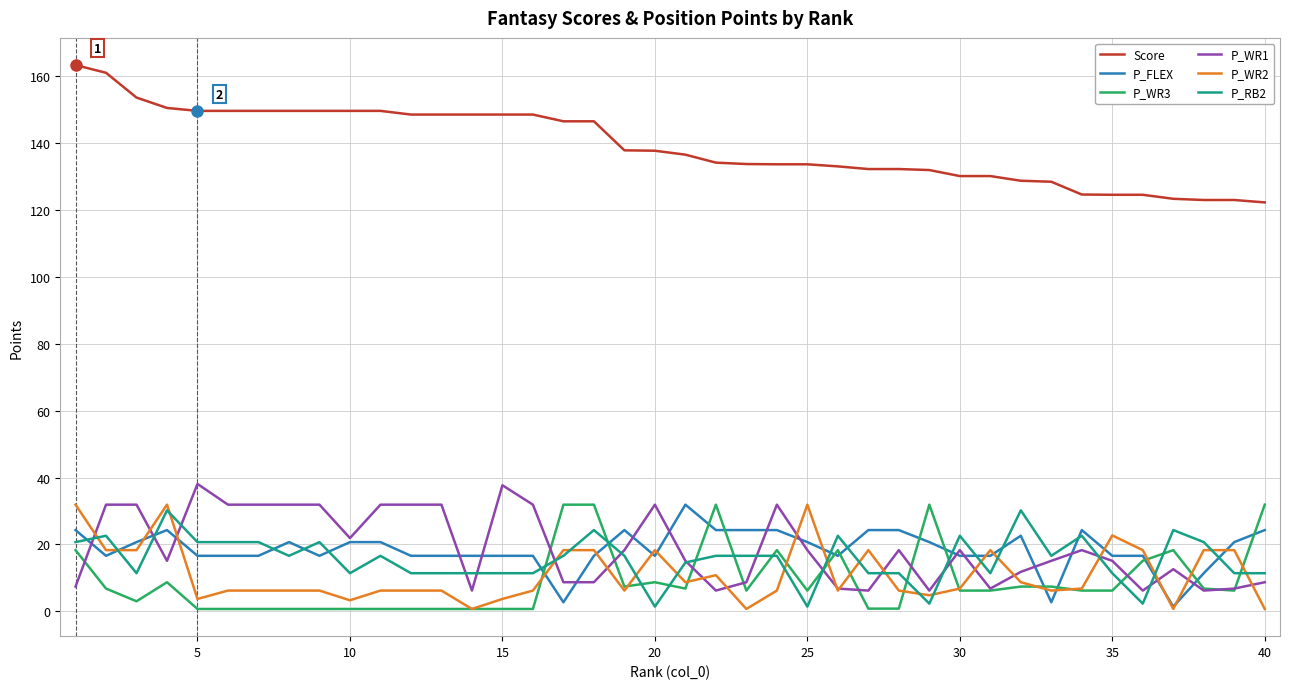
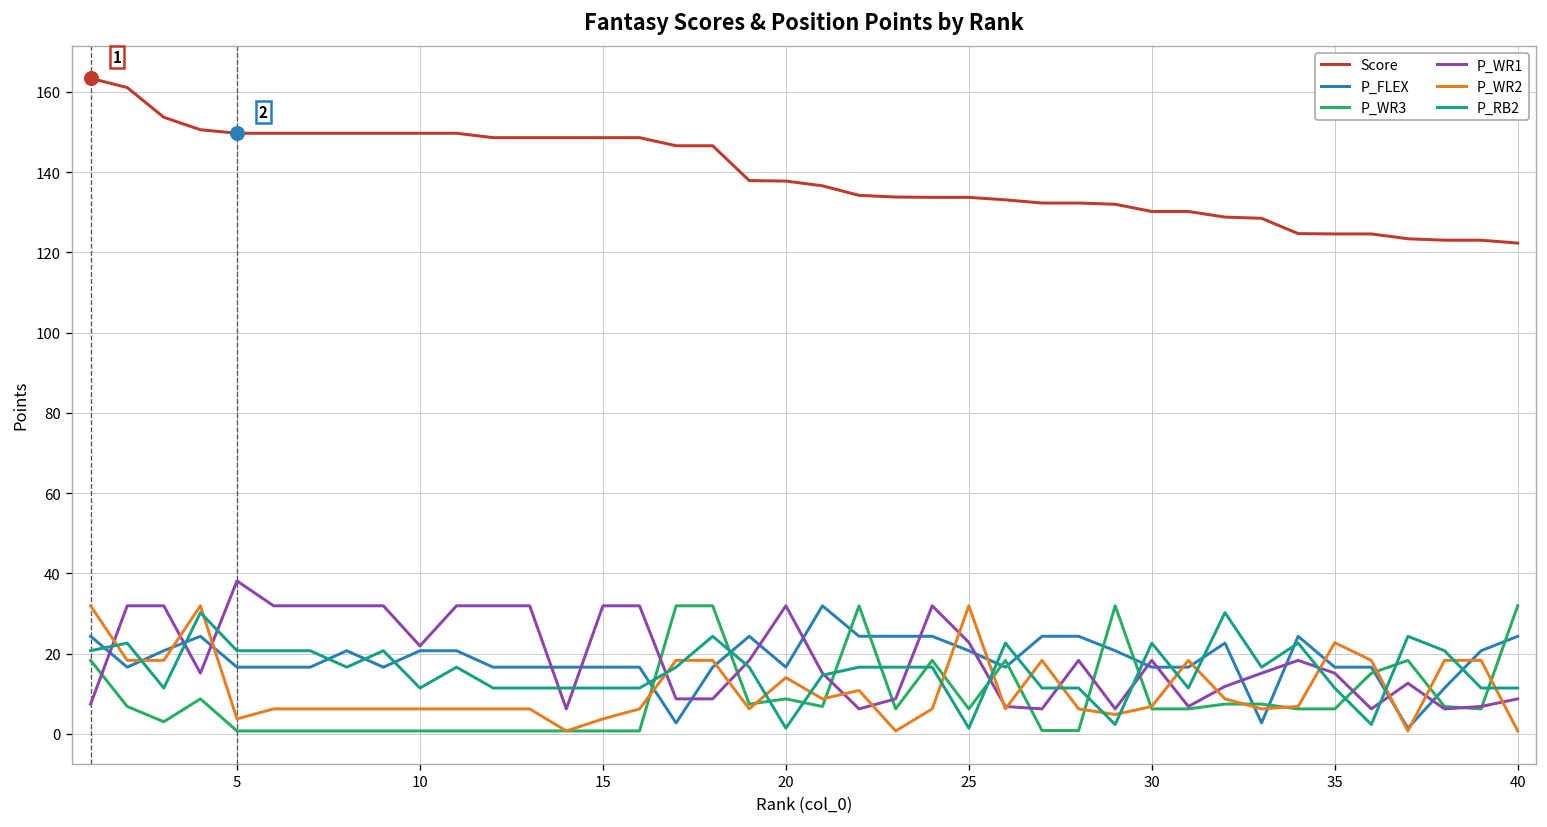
P_WR2, 10: 3 -> 6
P_WR1, 15: 38 -> 32
P_WR2, 20: 18 -> 14
P_WR1, 25: 18 -> 23
